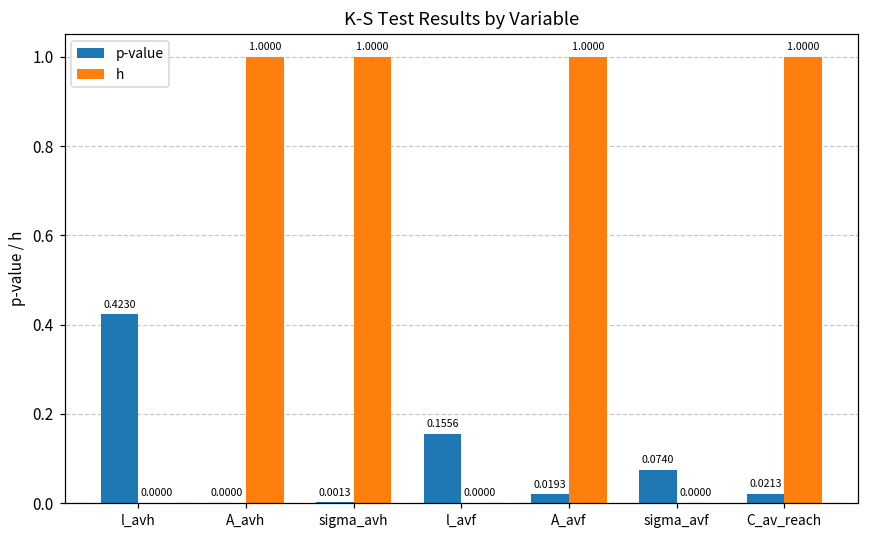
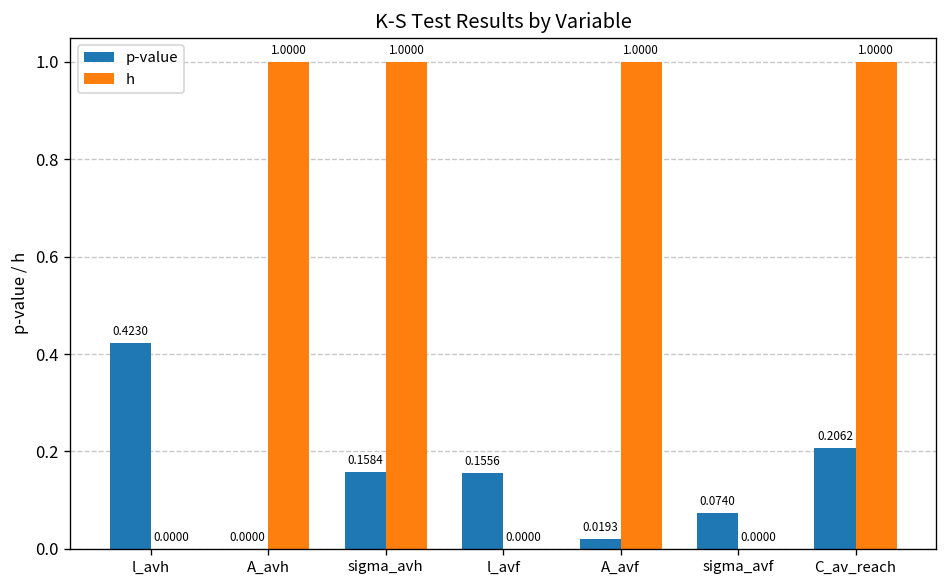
p-value, sigma_avh: 0.0013 -> 0.1584
p-value, C_av_reach: 0.0213 -> 0.2062
